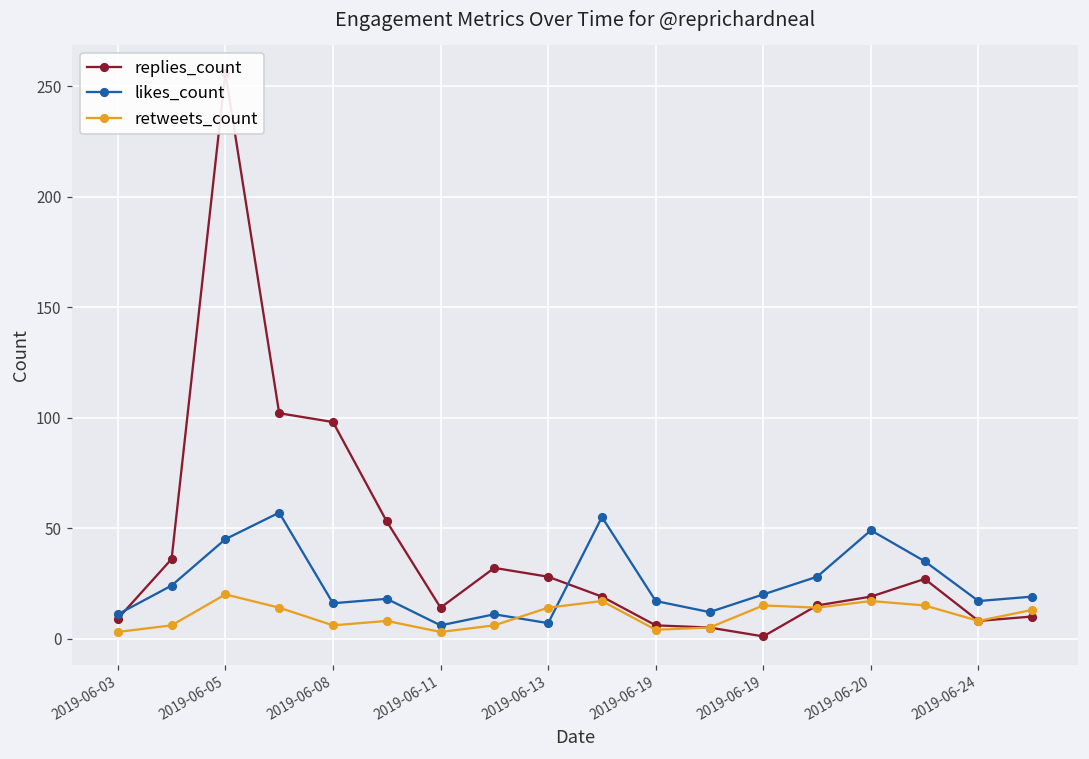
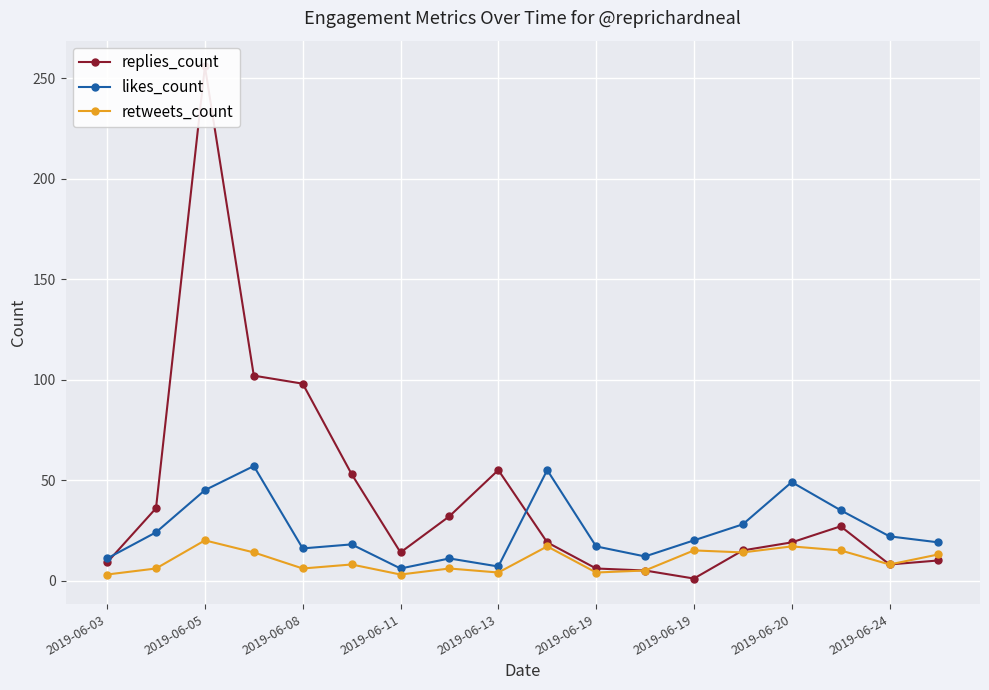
replies_count, 2019-06-13: 28 -> 55
retweets_count, 2019-06-13: 14 -> 4
likes_count, 2019-06-24: 17 -> 22
